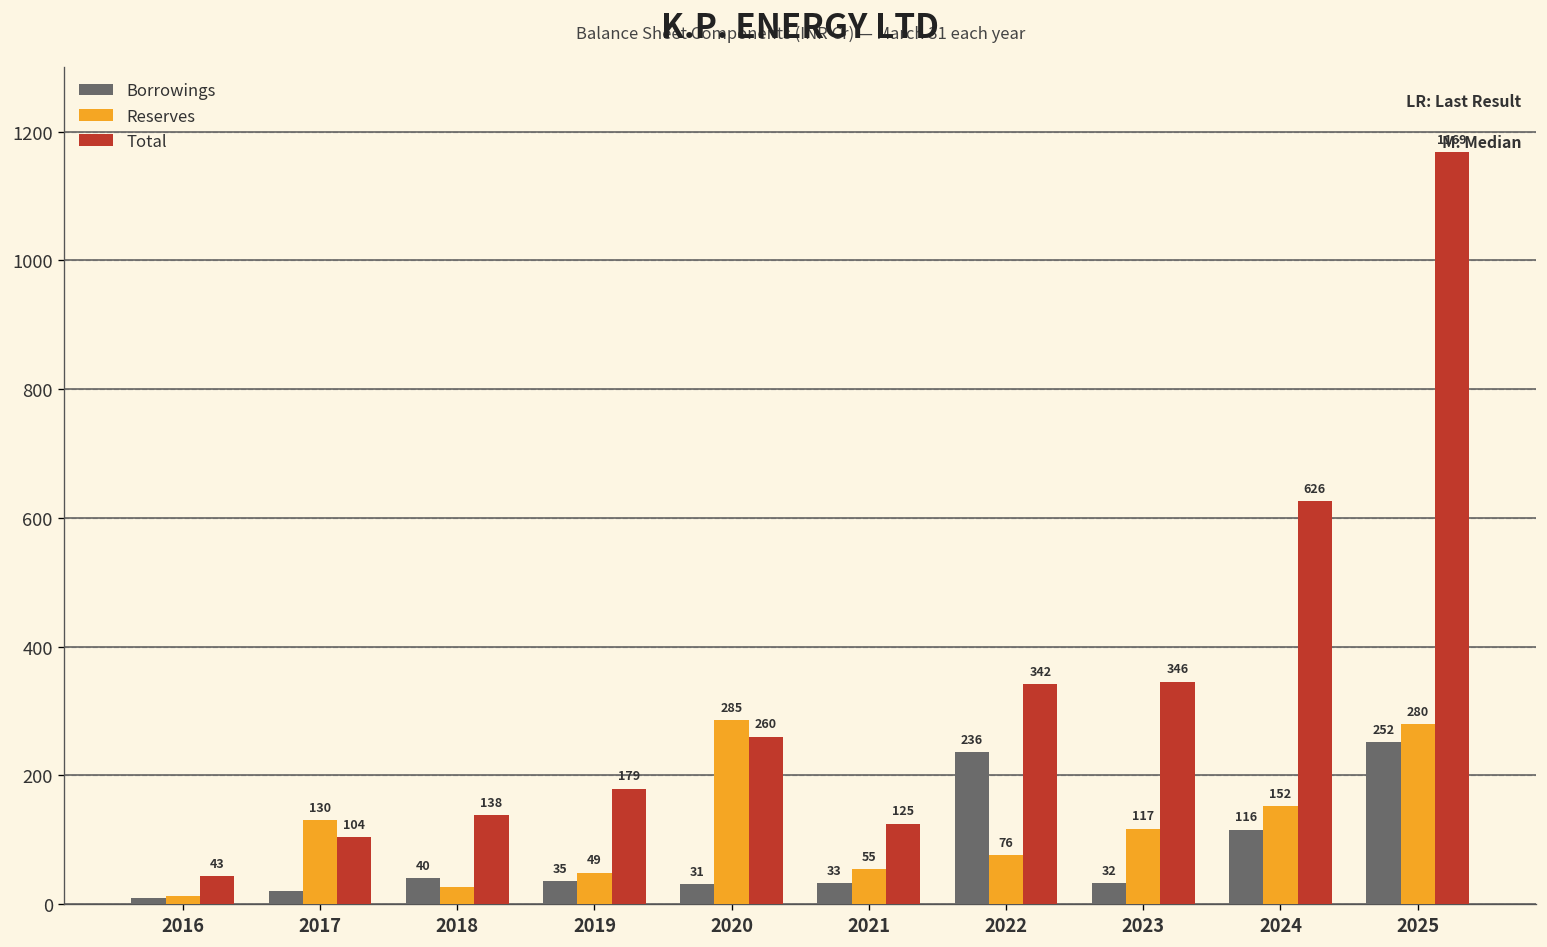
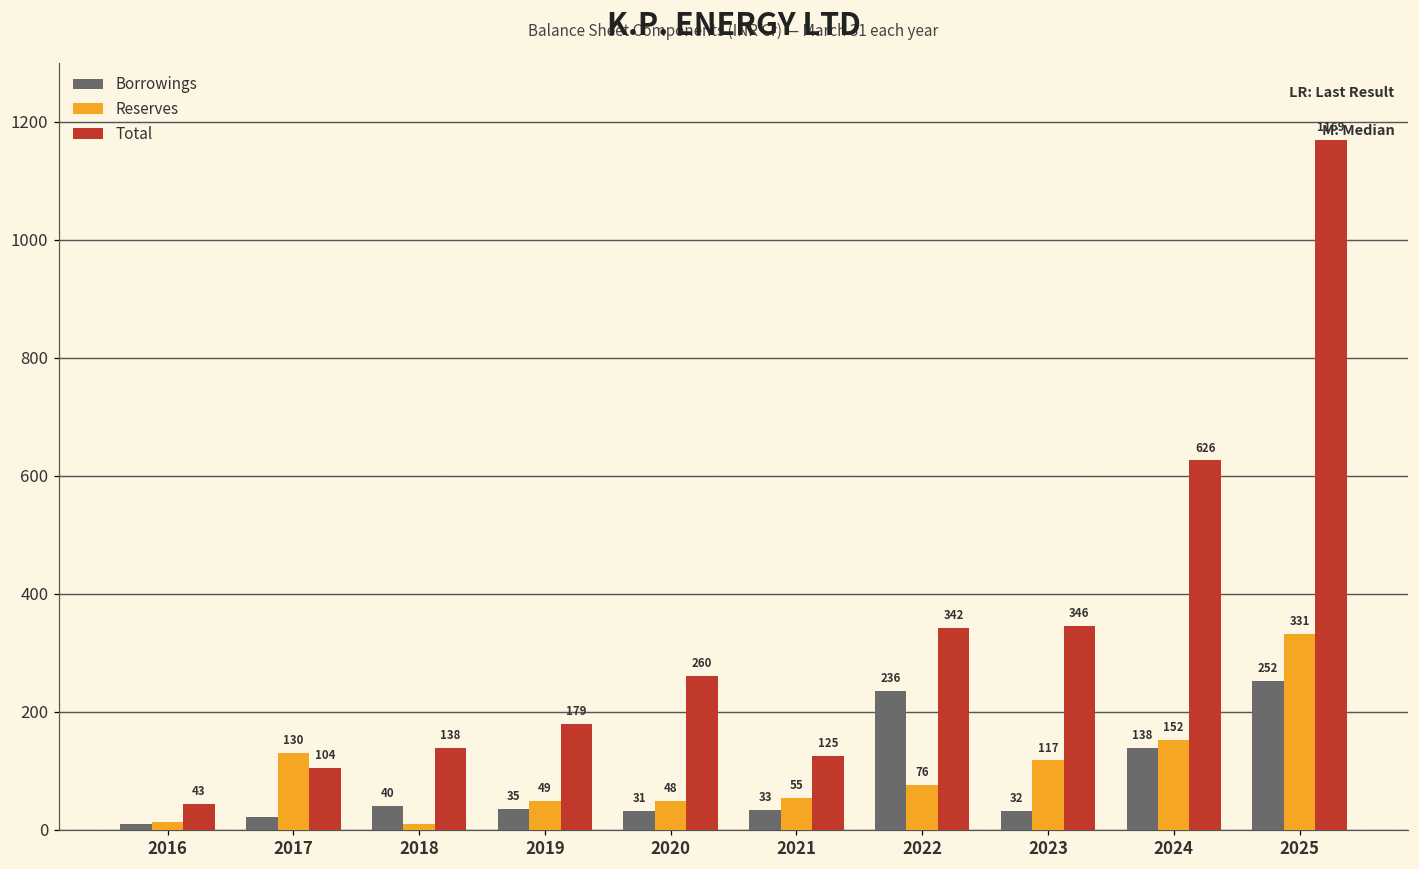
Reserves, 2018: 30 -> 10
Reserves, 2020: 285 -> 48
Borrowings, 2024: 116 -> 138
Reserves, 2025: 280 -> 331
